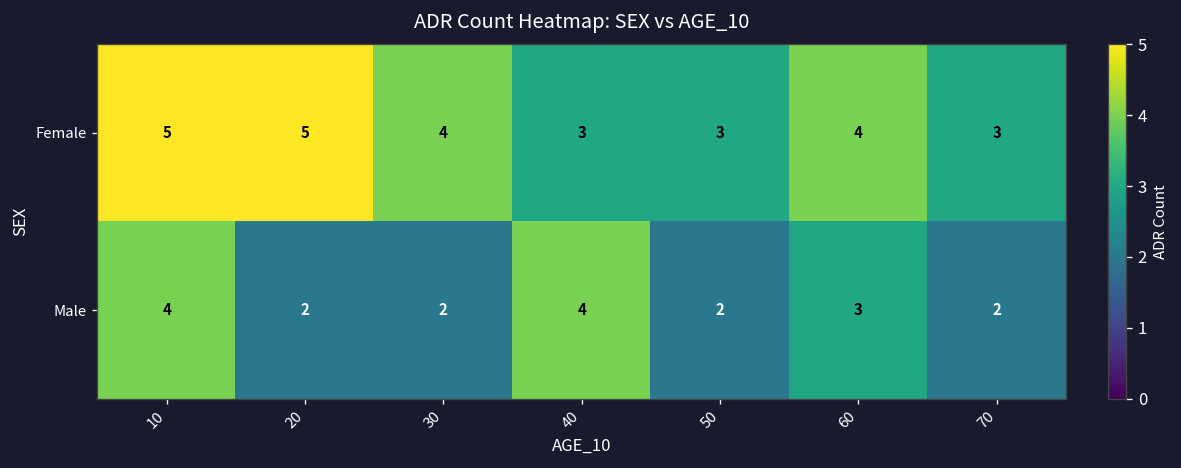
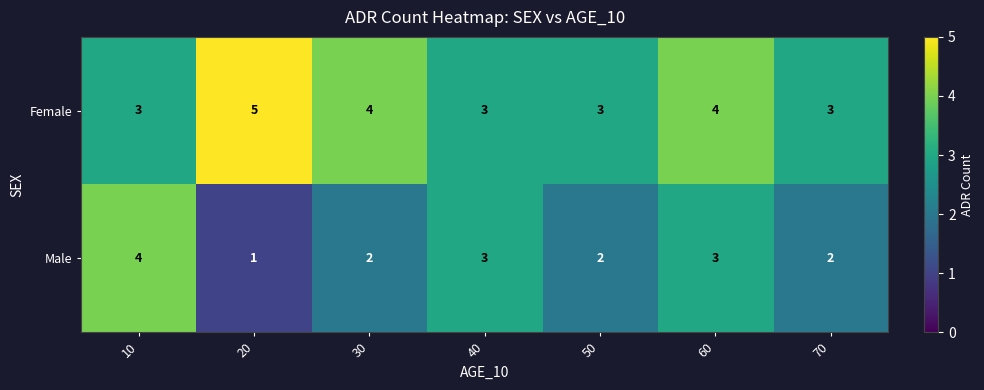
Female, 10: 5 -> 3
Male, 20: 2 -> 1
Male, 40: 4 -> 3
